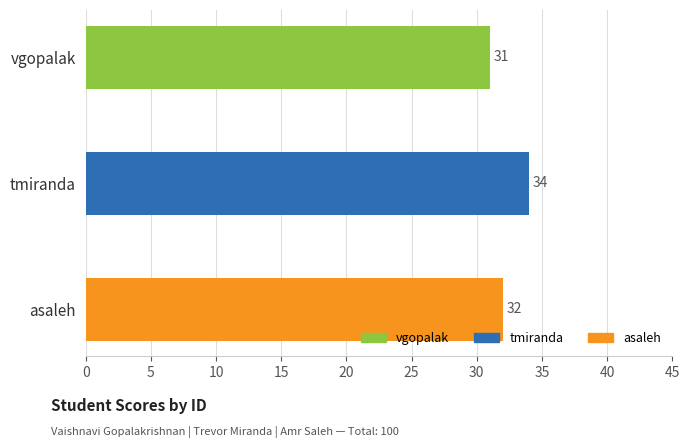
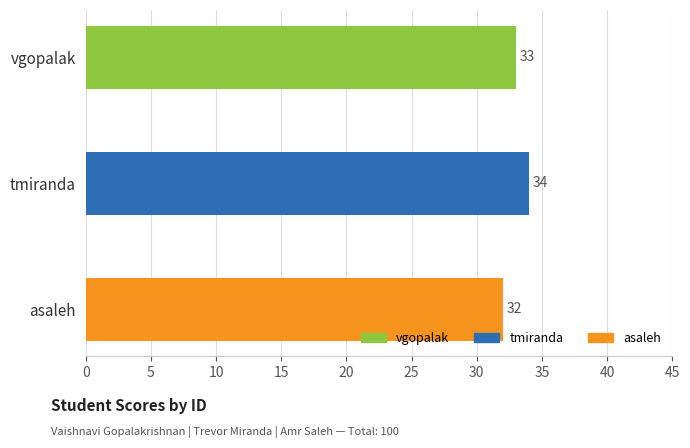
vgopalak: 31 -> 33
